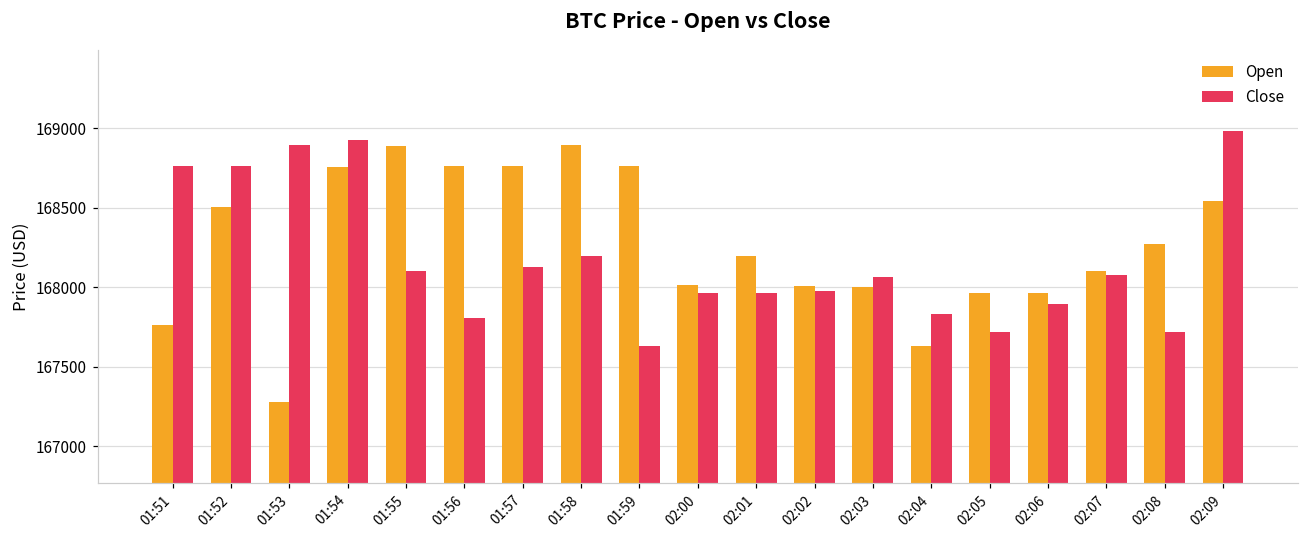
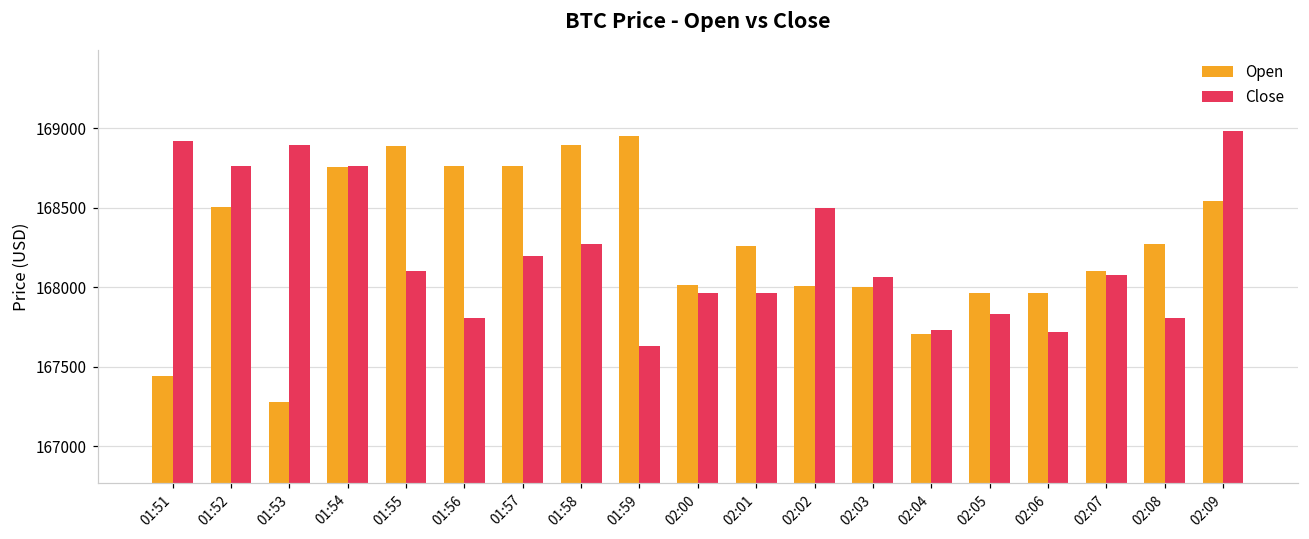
Open, 01:51: 167760 -> 167440
Close, 01:51: 168760 -> 168920
Close, 01:54: 168920 -> 168770
Close, 01:57: 168130 -> 168200
Close, 01:58: 168200 -> 168270
Open, 01:59: 168770 -> 168950
Open, 02:01: 168200 -> 168260
Close, 02:02: 167980 -> 168500
Open, 02:04: 167630 -> 167700
Close, 02:04: 167830 -> 167730
Close, 02:05: 167720 -> 167830
Close, 02:06: 167890 -> 167720
Close, 02:08: 167720 -> 167810
